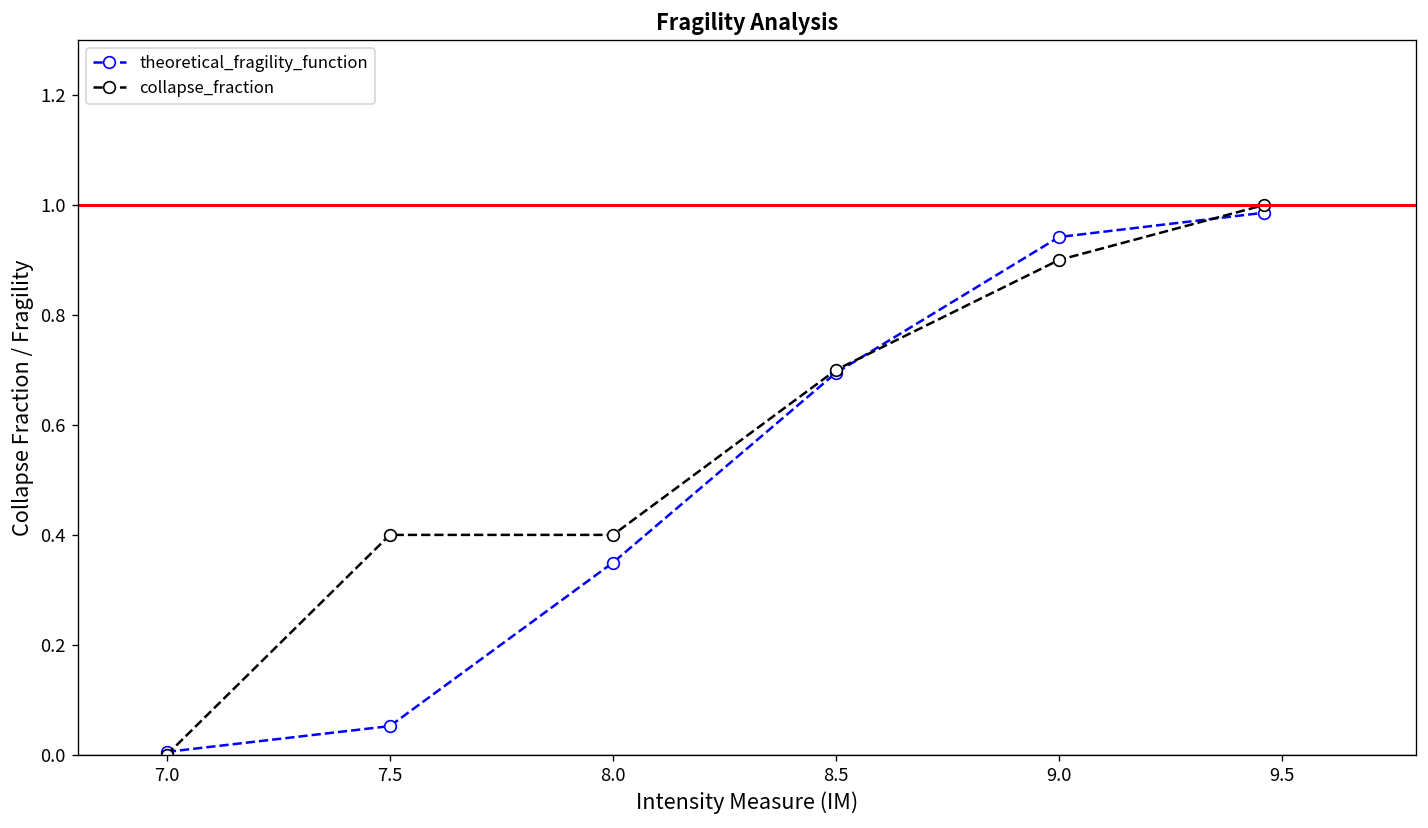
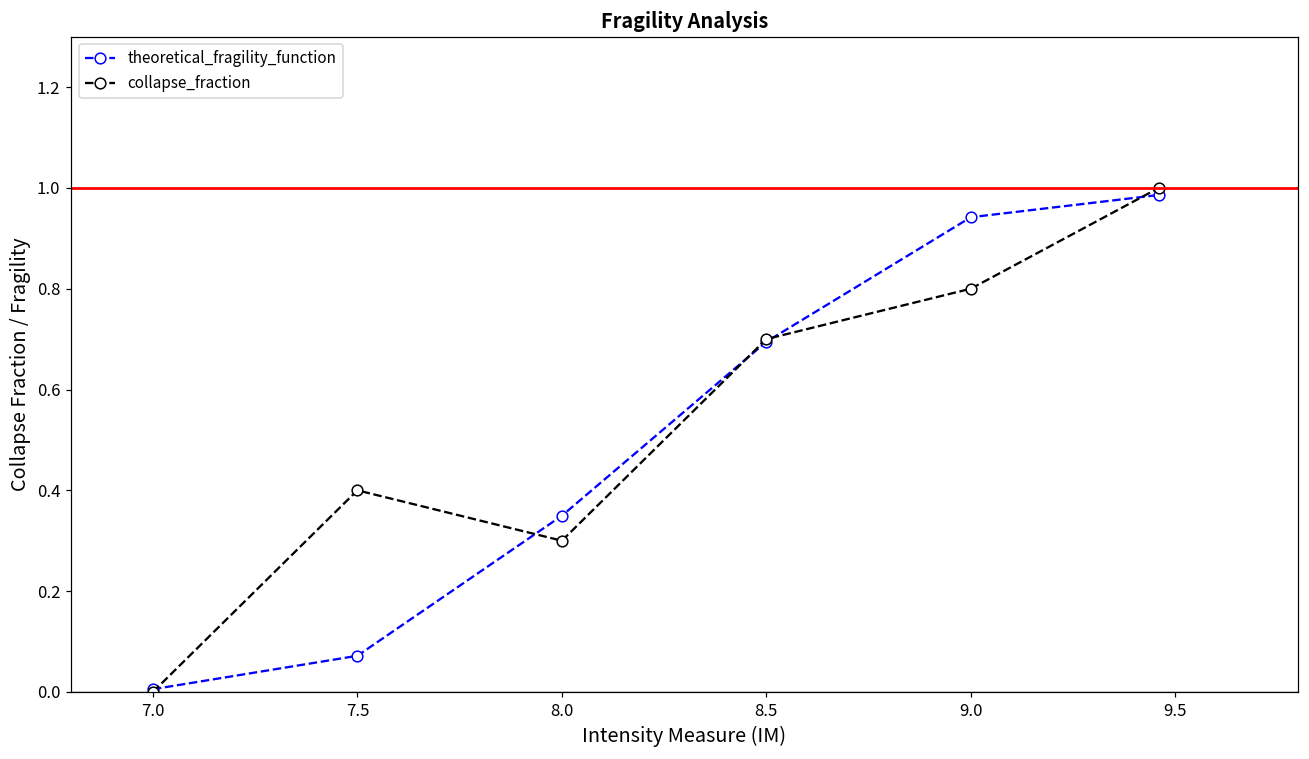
theoretical_fragility_function, 7.5: 0.05 -> 0.07
collapse_fraction, 8.0: 0.4 -> 0.3
collapse_fraction, 9.0: 0.9 -> 0.8
